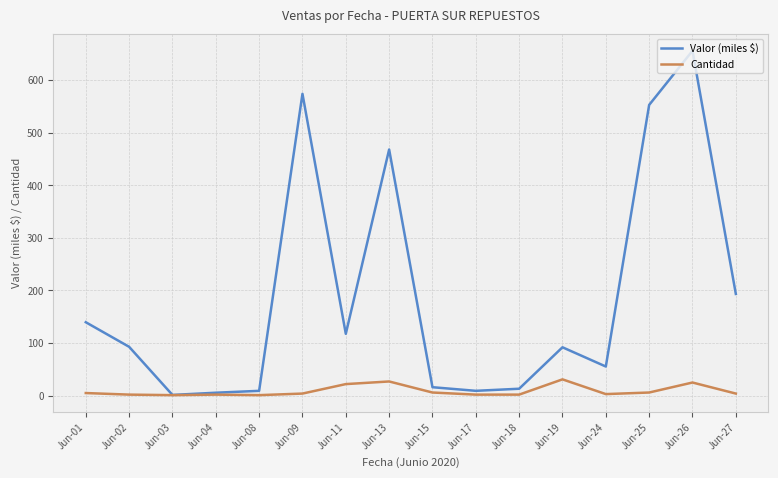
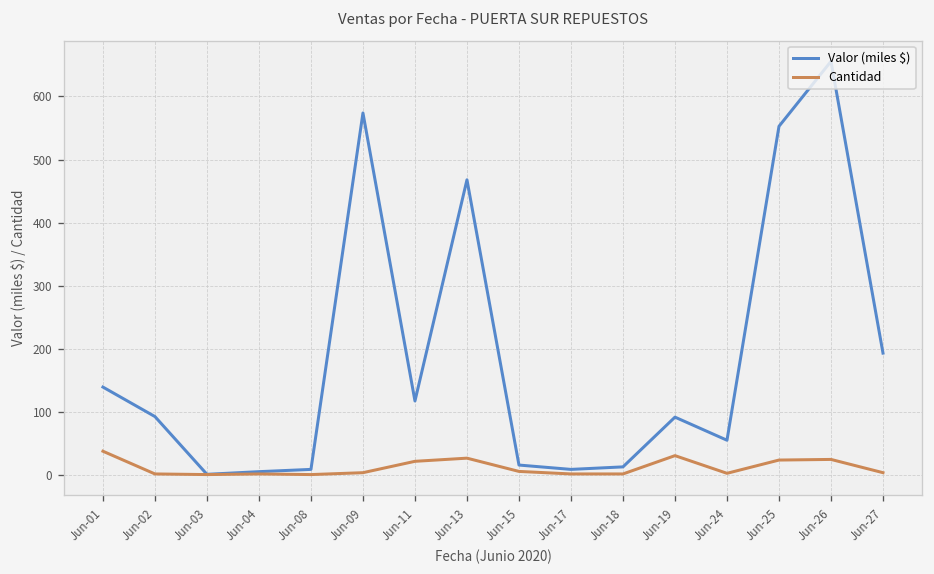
Cantidad, Jun-01: 10 -> 40
Cantidad, Jun-25: 10 -> 20
